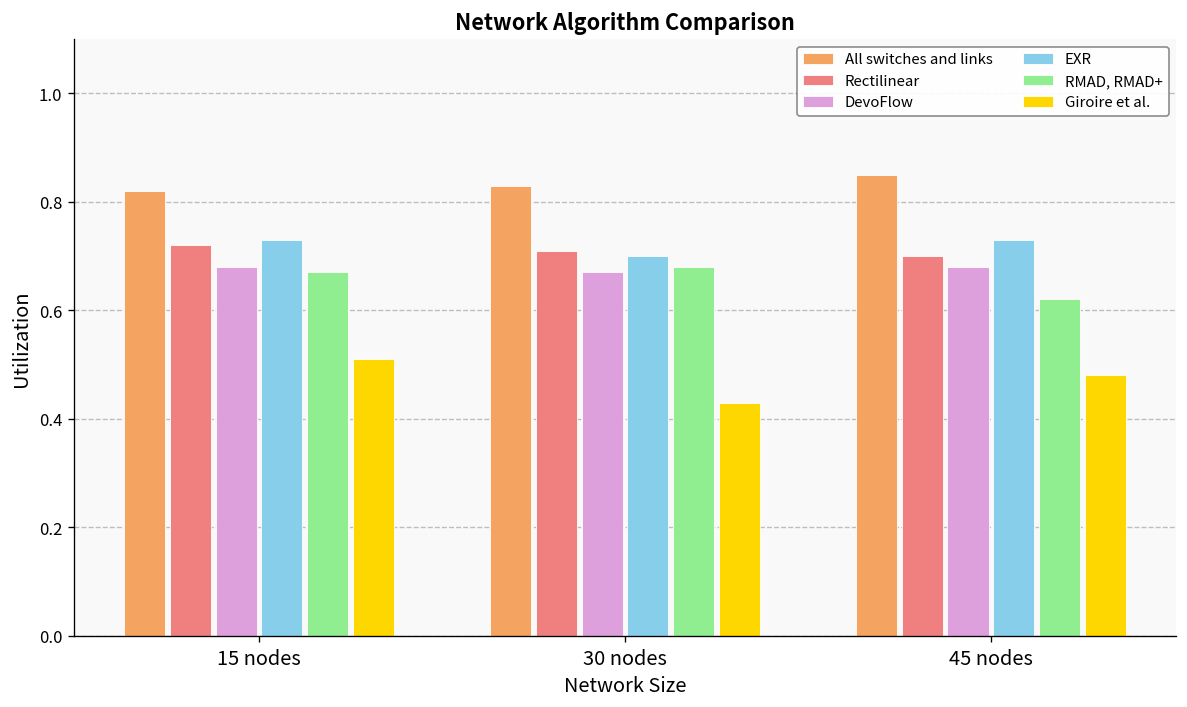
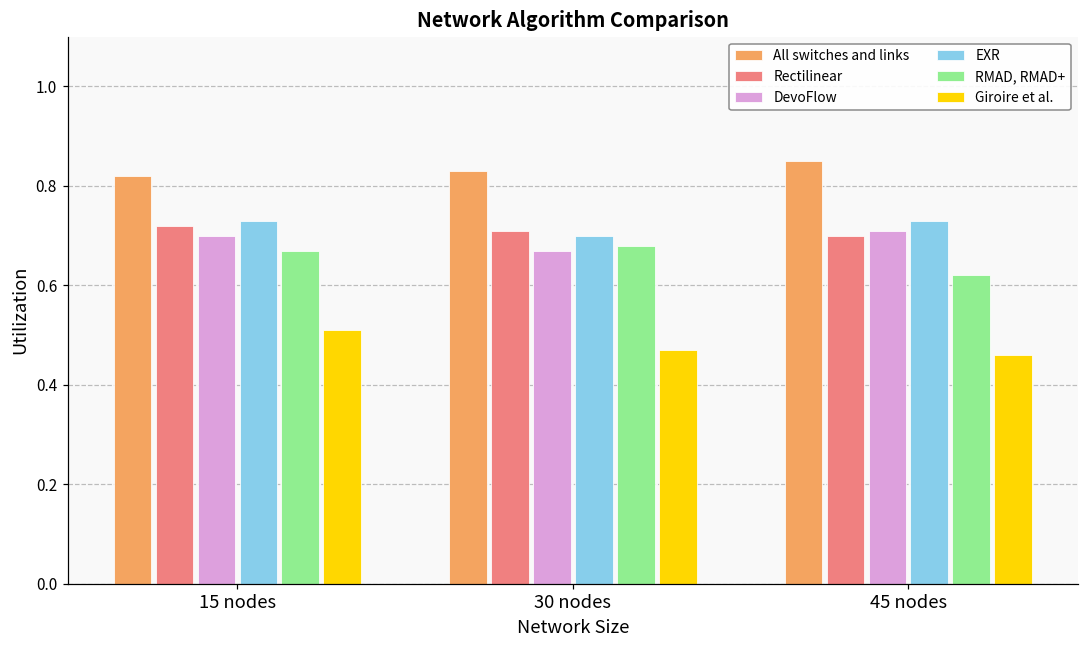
DevoFlow, 15 nodes: 0.68 -> 0.70
Giroire et al., 30 nodes: 0.43 -> 0.47
DevoFlow, 45 nodes: 0.68 -> 0.71
Giroire et al., 45 nodes: 0.48 -> 0.46
